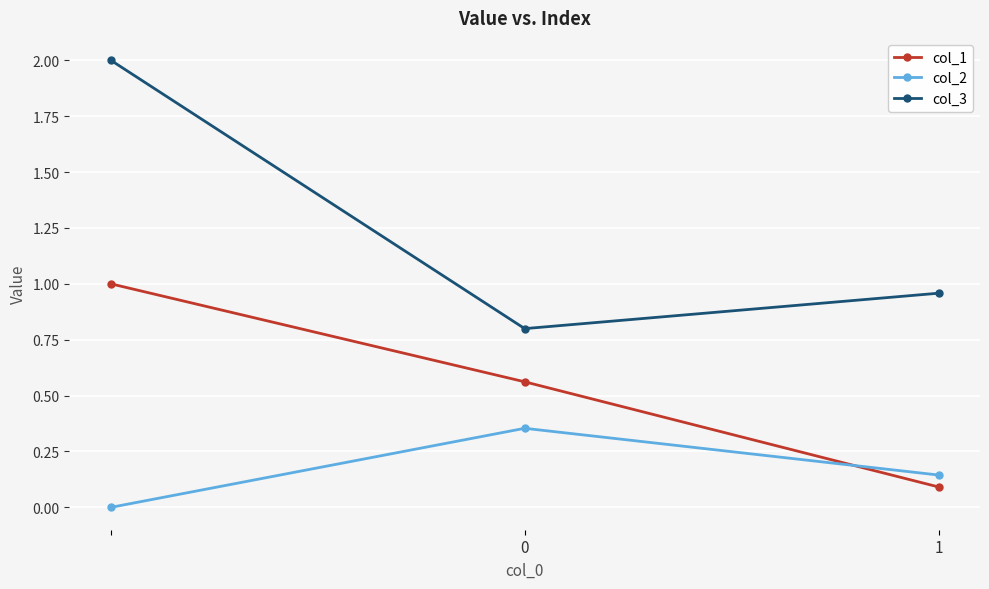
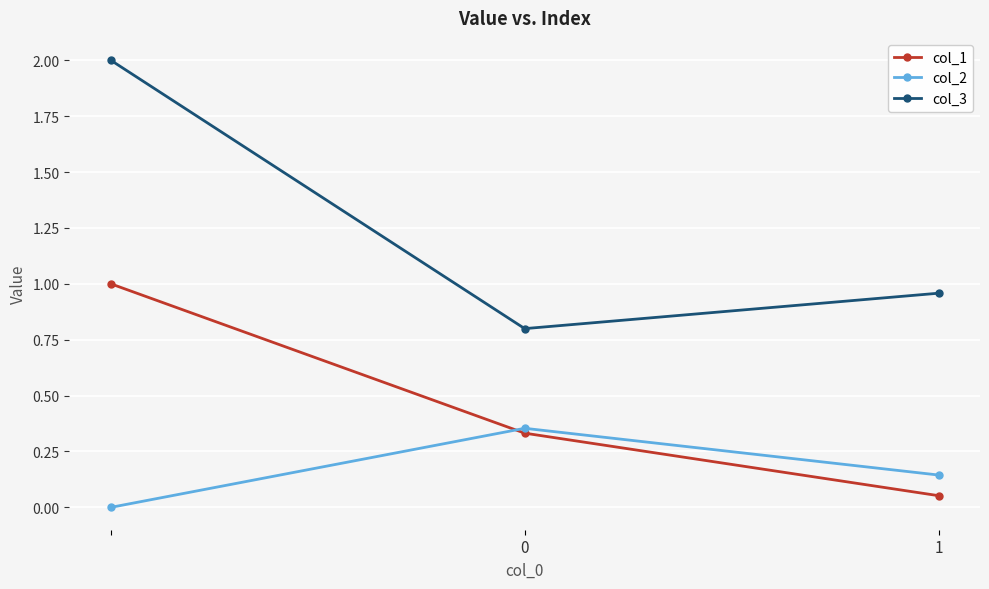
col_1, 0: 0.56 -> 0.33
col_1, 1: 0.09 -> 0.05
